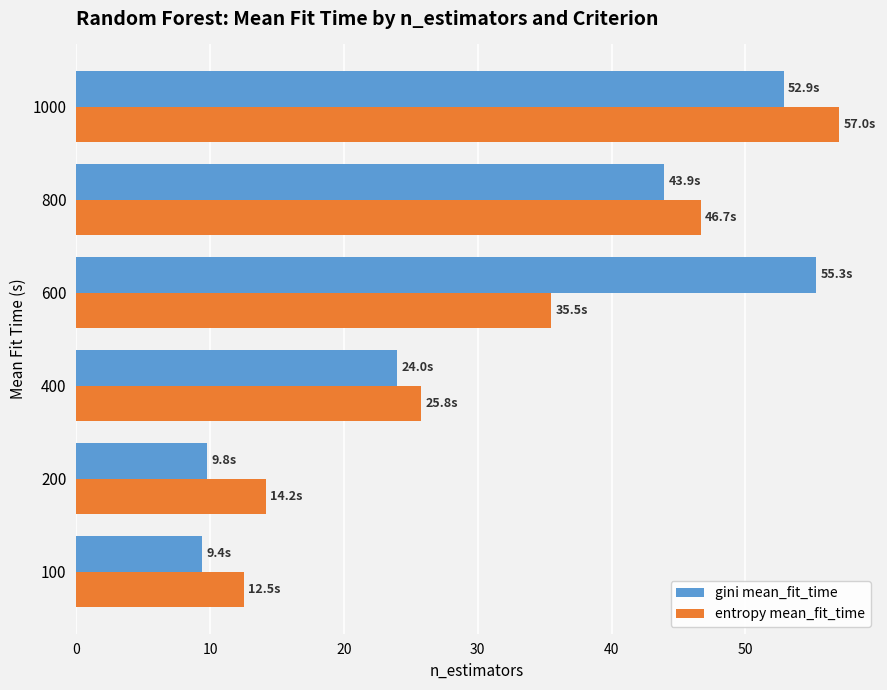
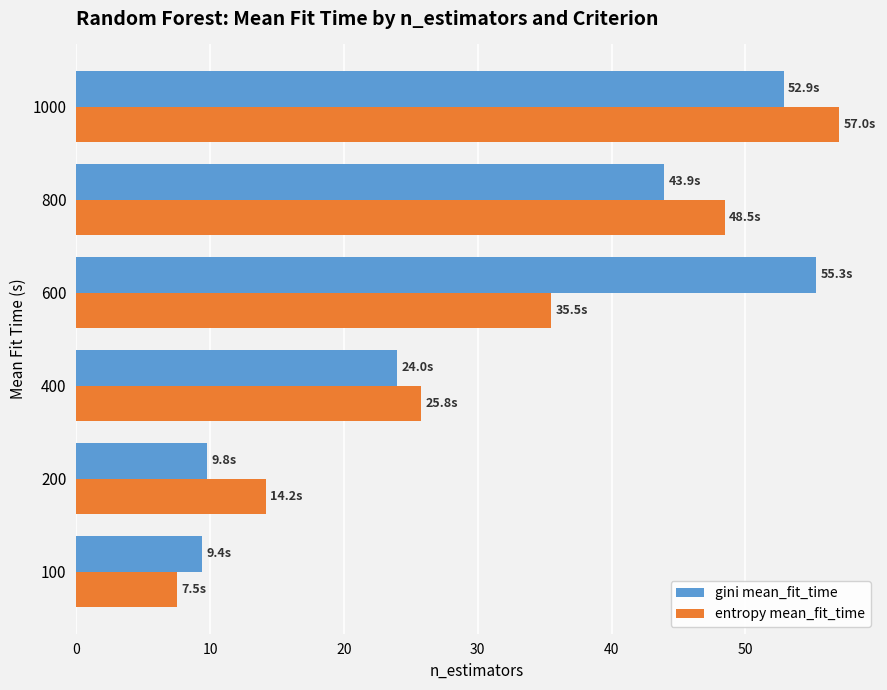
entropy mean_fit_time, 800: 46.7s -> 48.5s
entropy mean_fit_time, 100: 12.5s -> 7.5s
